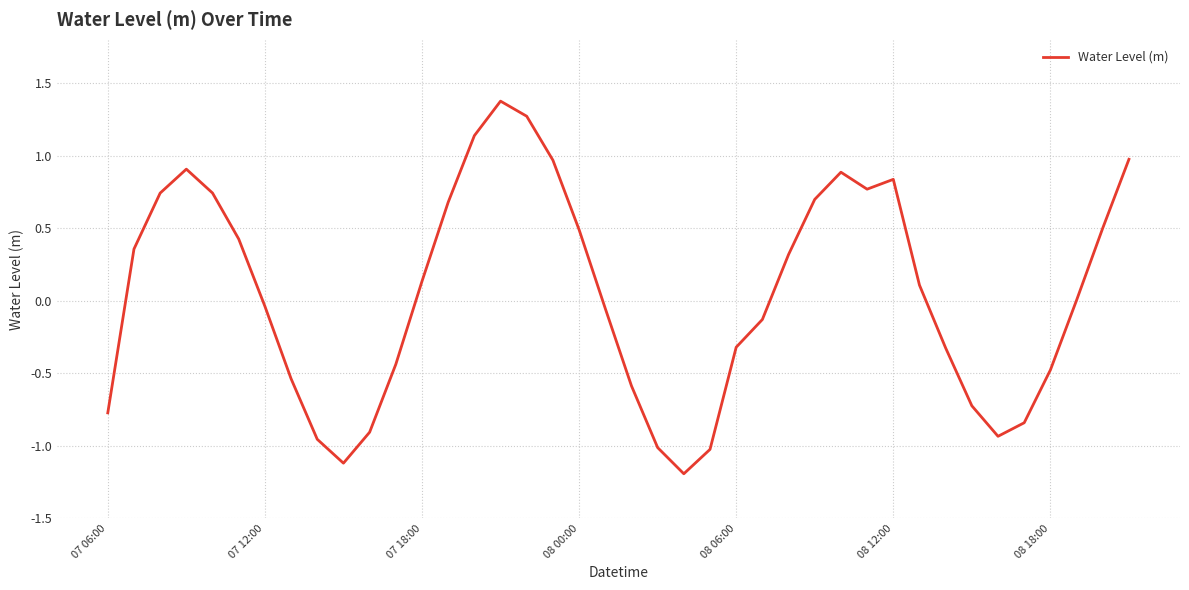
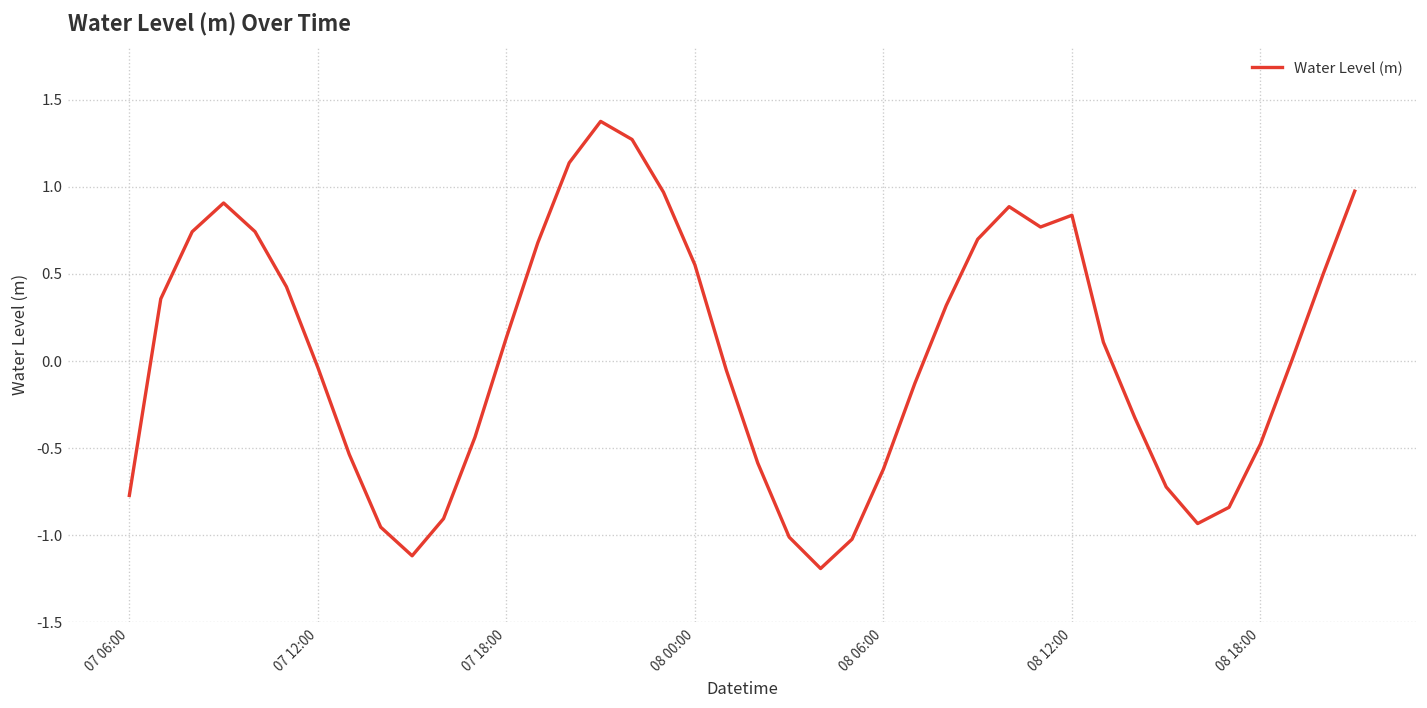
08 00:00: 0.49 -> 0.55
08 06:00: -0.32 -> -0.62
